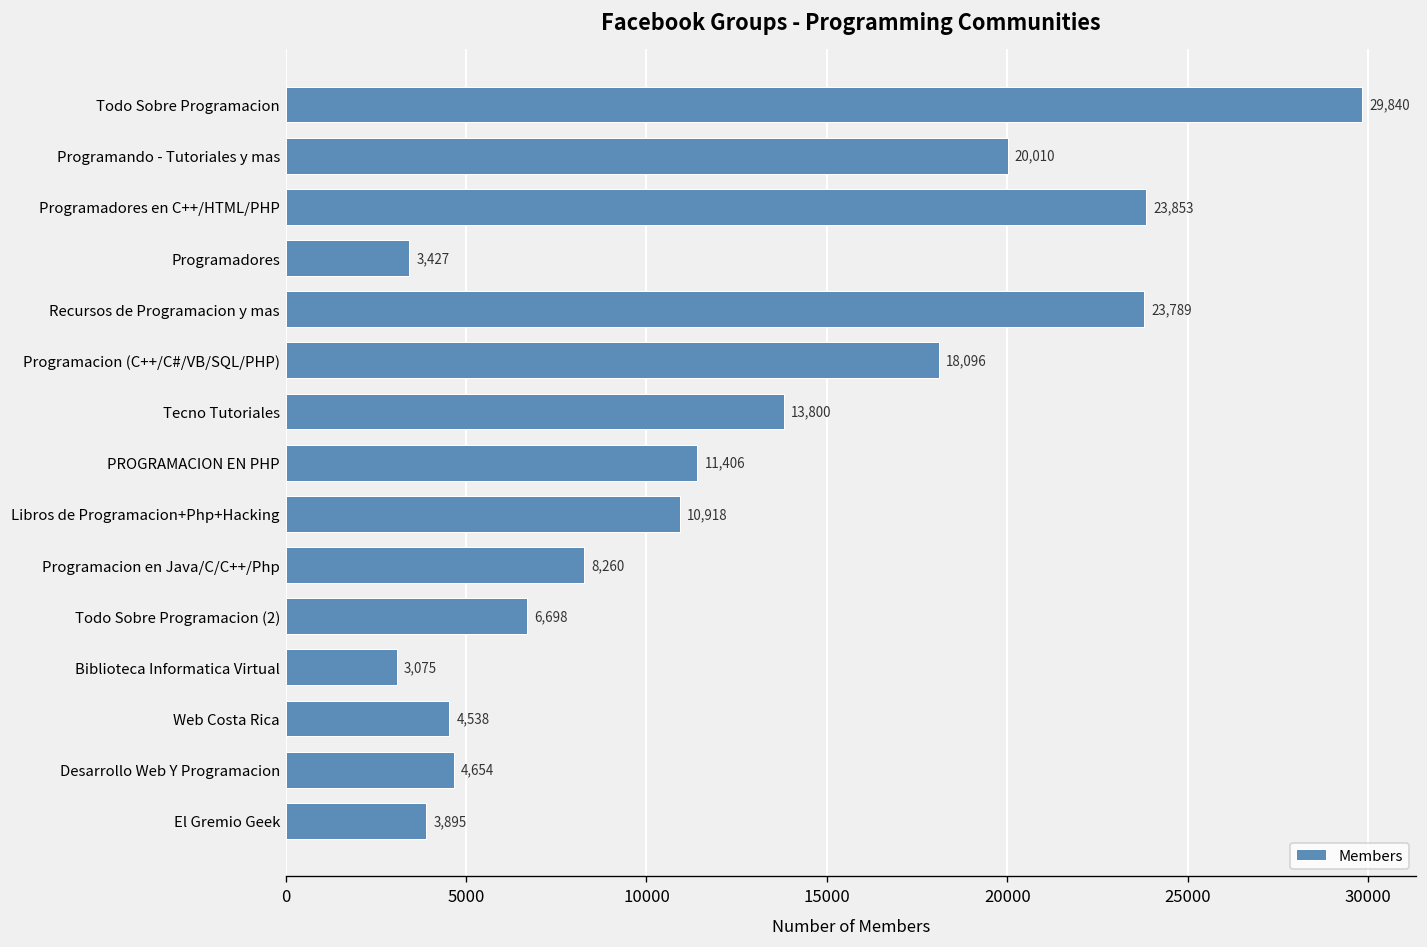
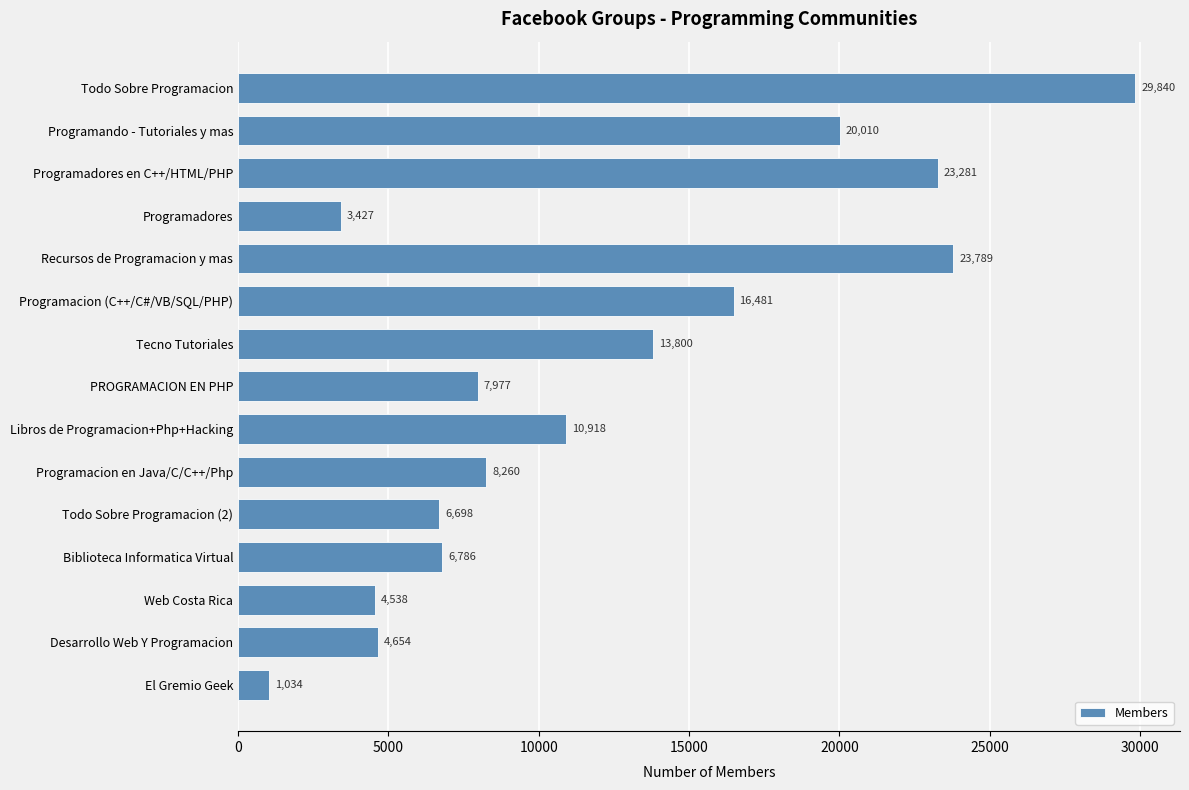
Programadores en C++/HTML/PHP: 23,853 -> 23,281
Programacion (C++/C#/VB/SQL/PHP): 18,096 -> 16,481
PROGRAMACION EN PHP: 11,406 -> 7,977
Biblioteca Informatica Virtual: 3,075 -> 6,786
El Gremio Geek: 3,895 -> 1,034
